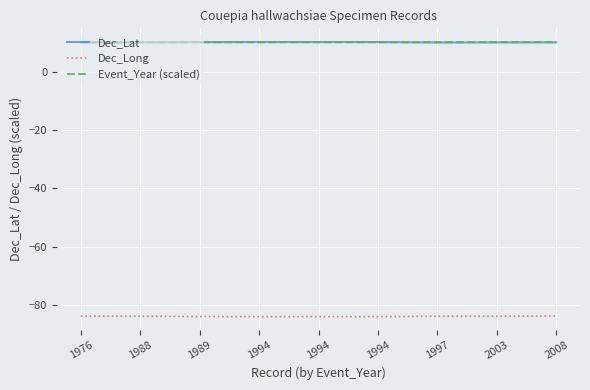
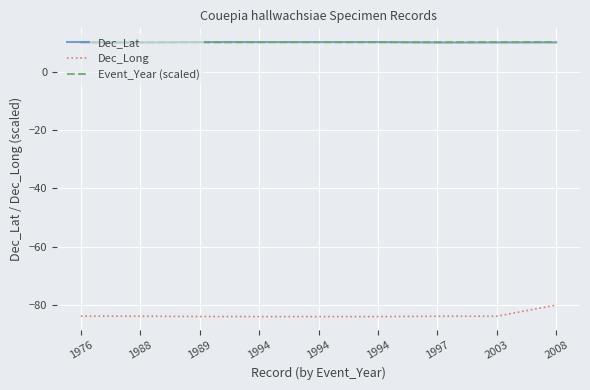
Dec_Long, 2008: -84 -> -80
